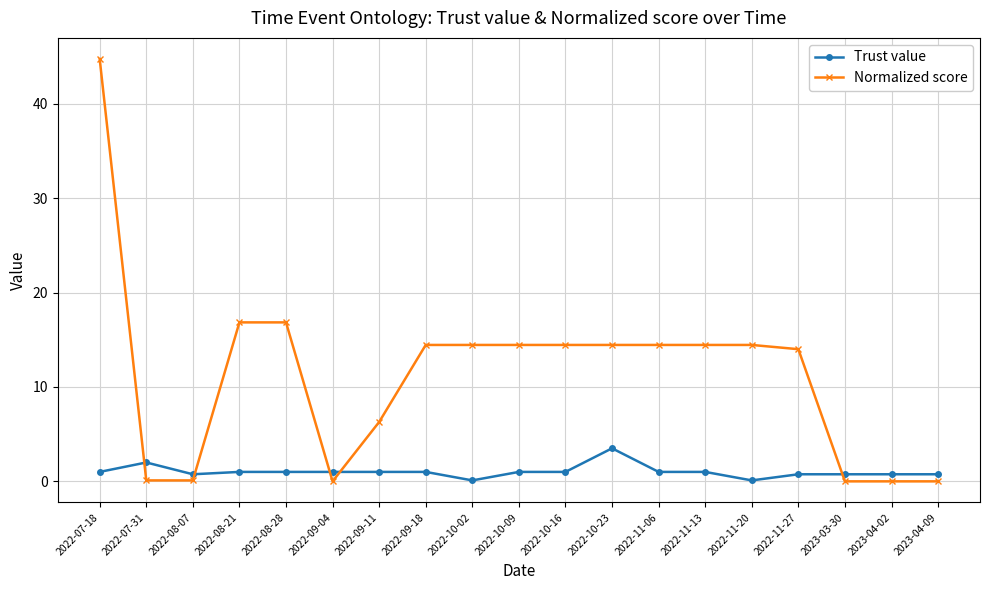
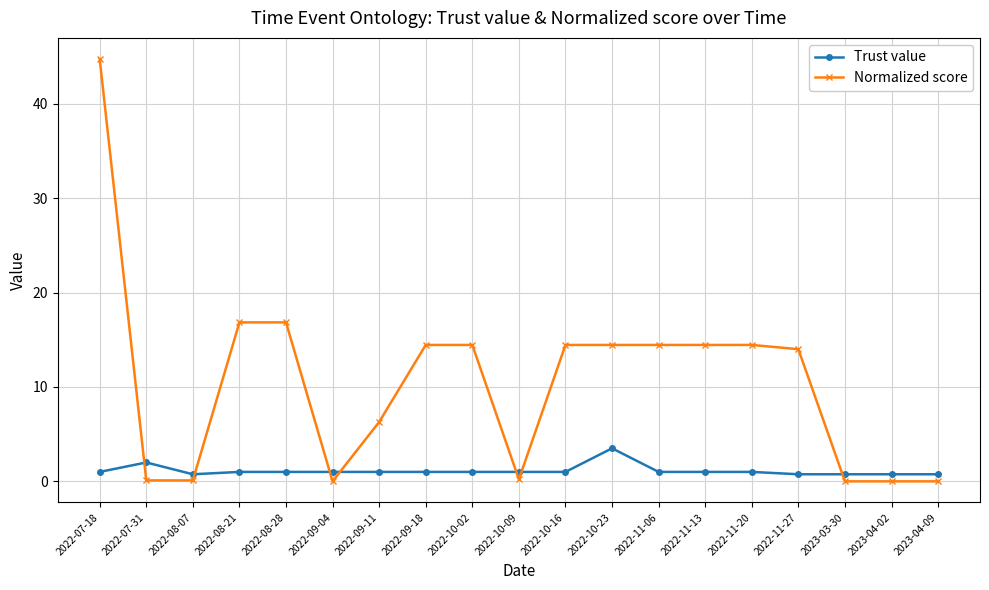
Trust value, 2022-10-02: 0 -> 1
Normalized score, 2022-10-09: 14 -> 0
Trust value, 2022-11-20: 0 -> 1
